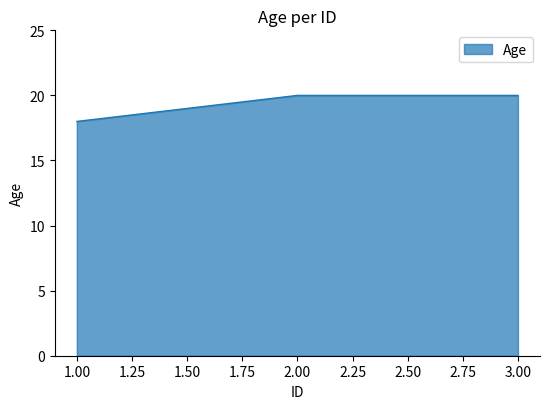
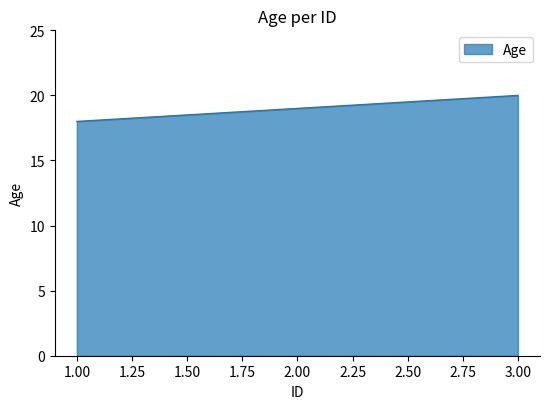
2.00: 20 -> 19
